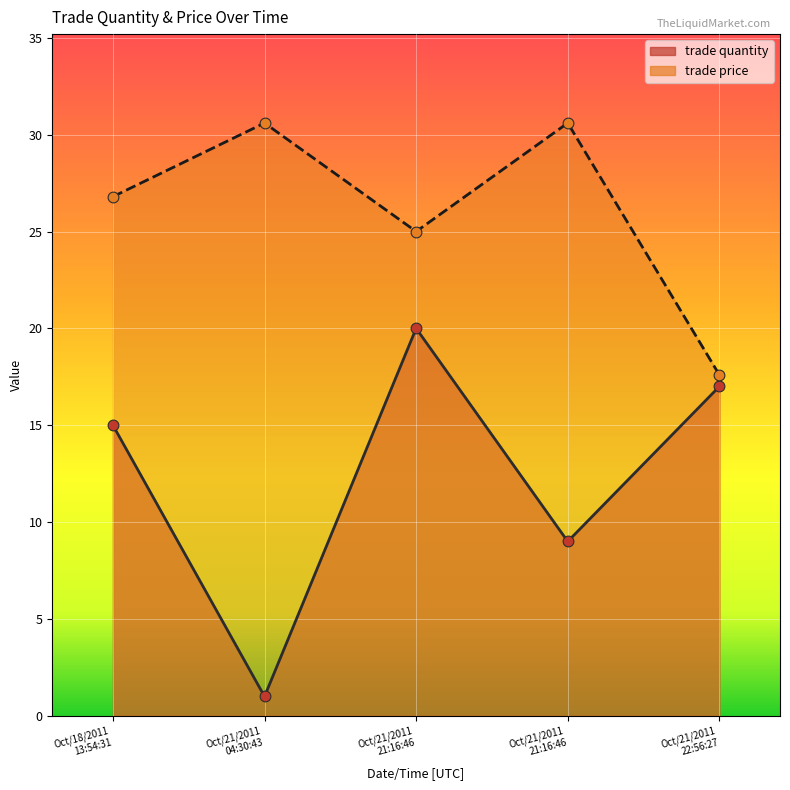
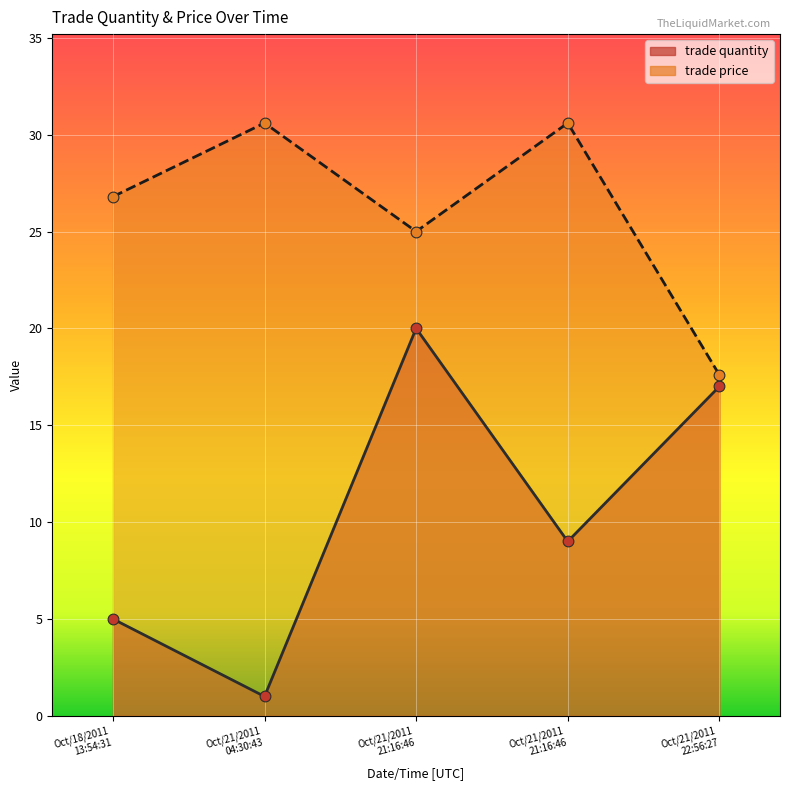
trade quantity, Oct/18/2011 13:54:31: 15 -> 5
